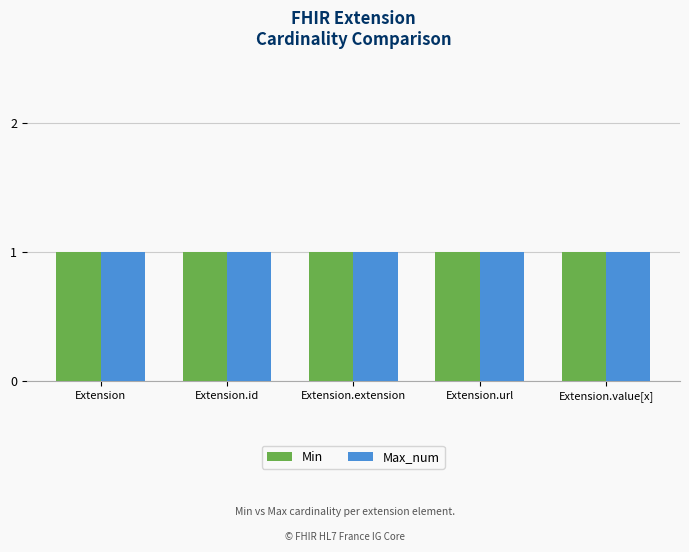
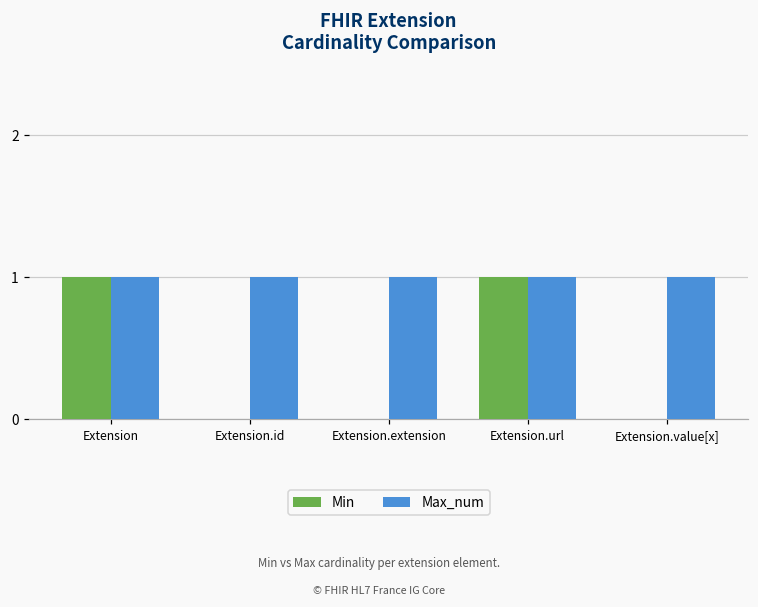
Min, Extension.id: 1 -> 0
Min, Extension.extension: 1 -> 0
Min, Extension.value[x]: 1 -> 0
